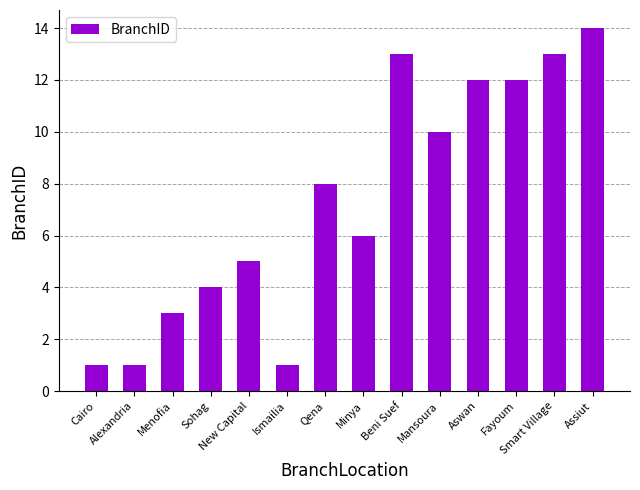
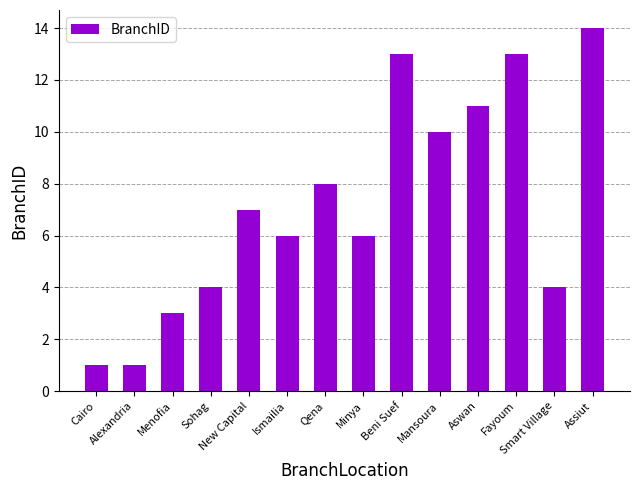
New Capital: 5 -> 7
Ismailia: 1 -> 6
Aswan: 12 -> 11
Fayoum: 12 -> 13
Smart Village: 13 -> 4
